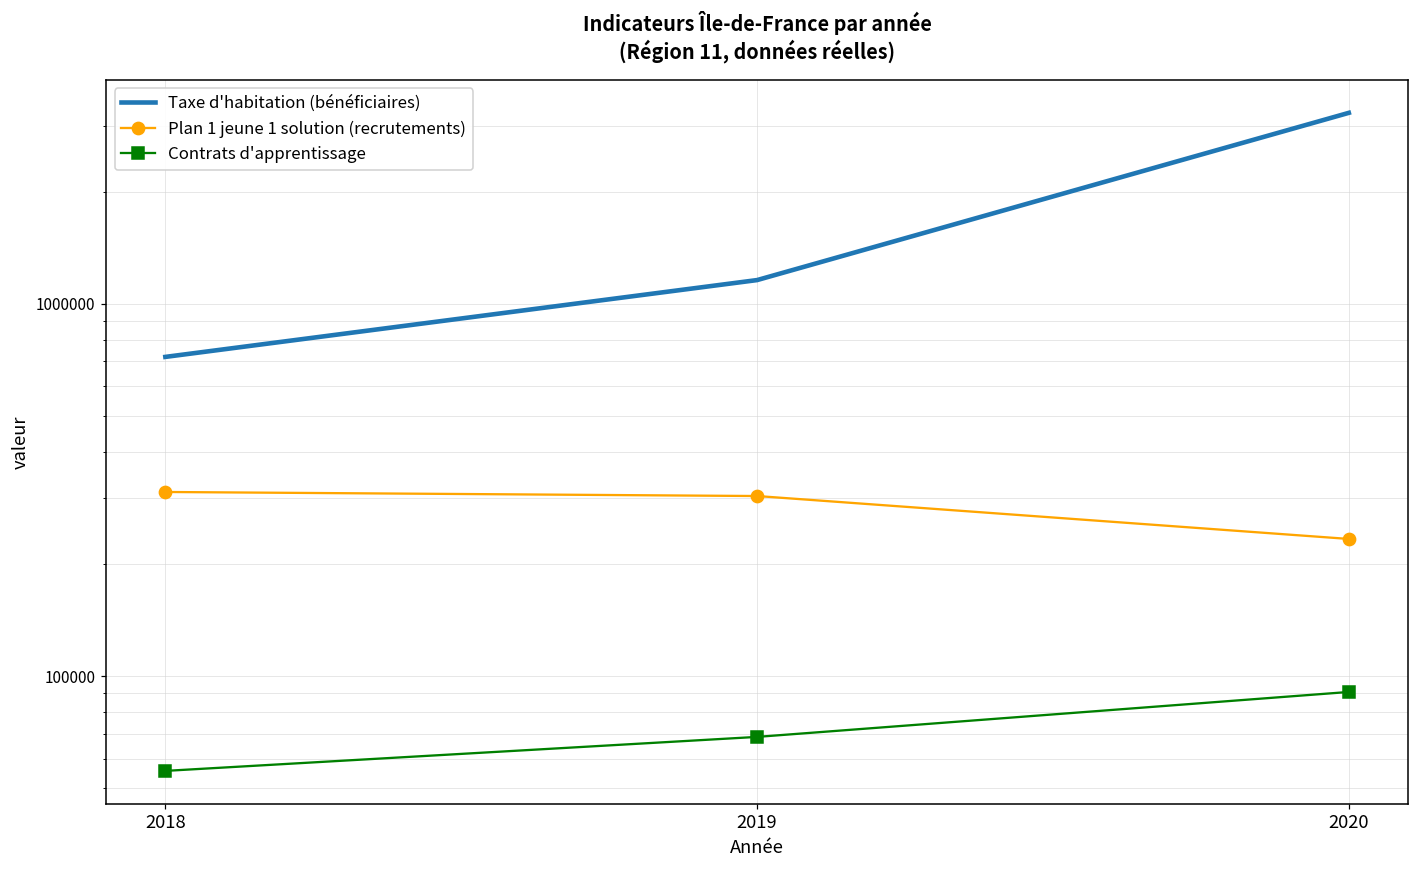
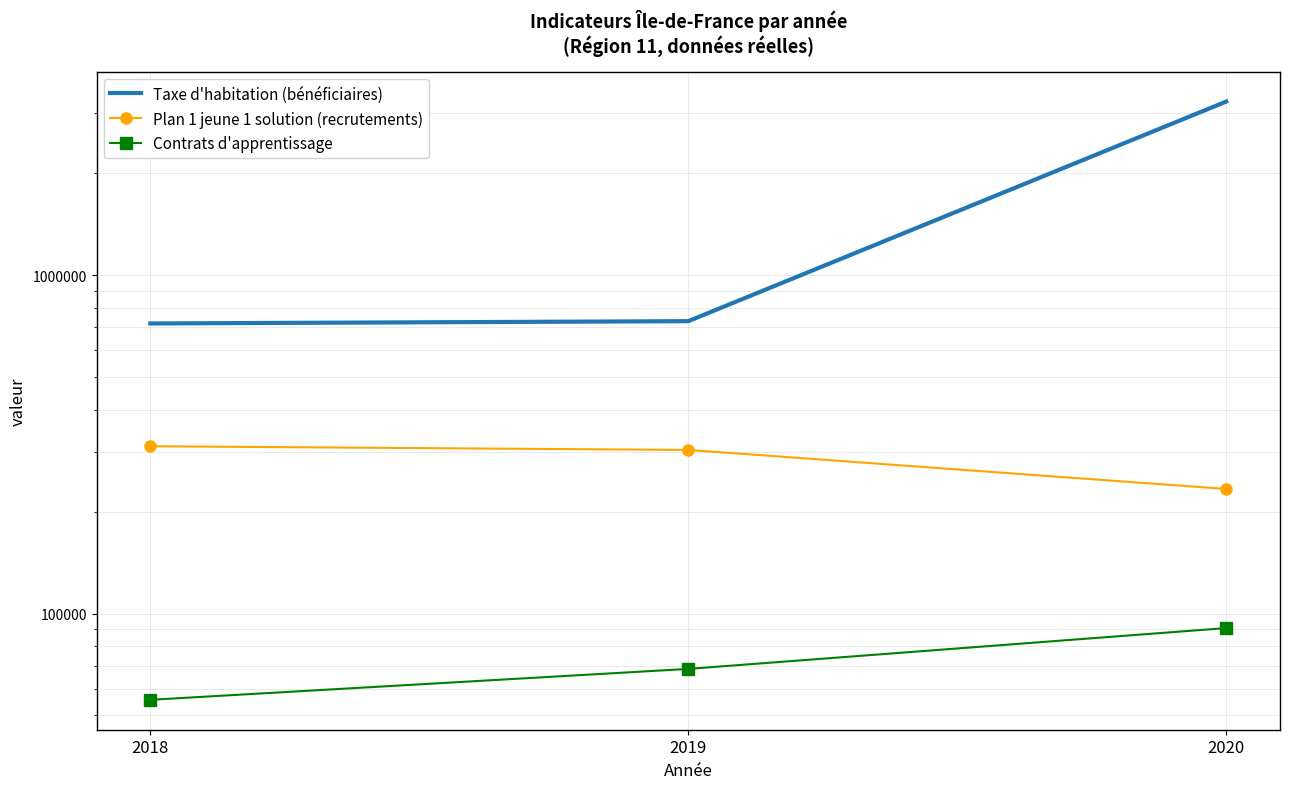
Taxe d'habitation (bénéficiaires), 2019: 1160000 -> 730000
